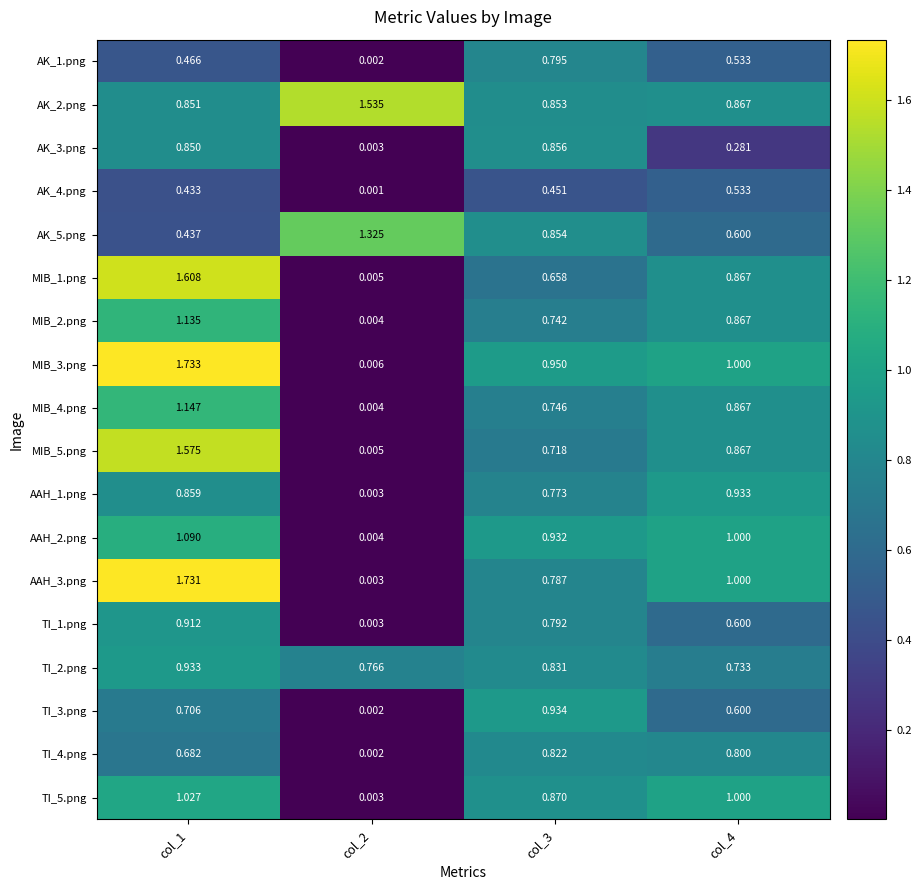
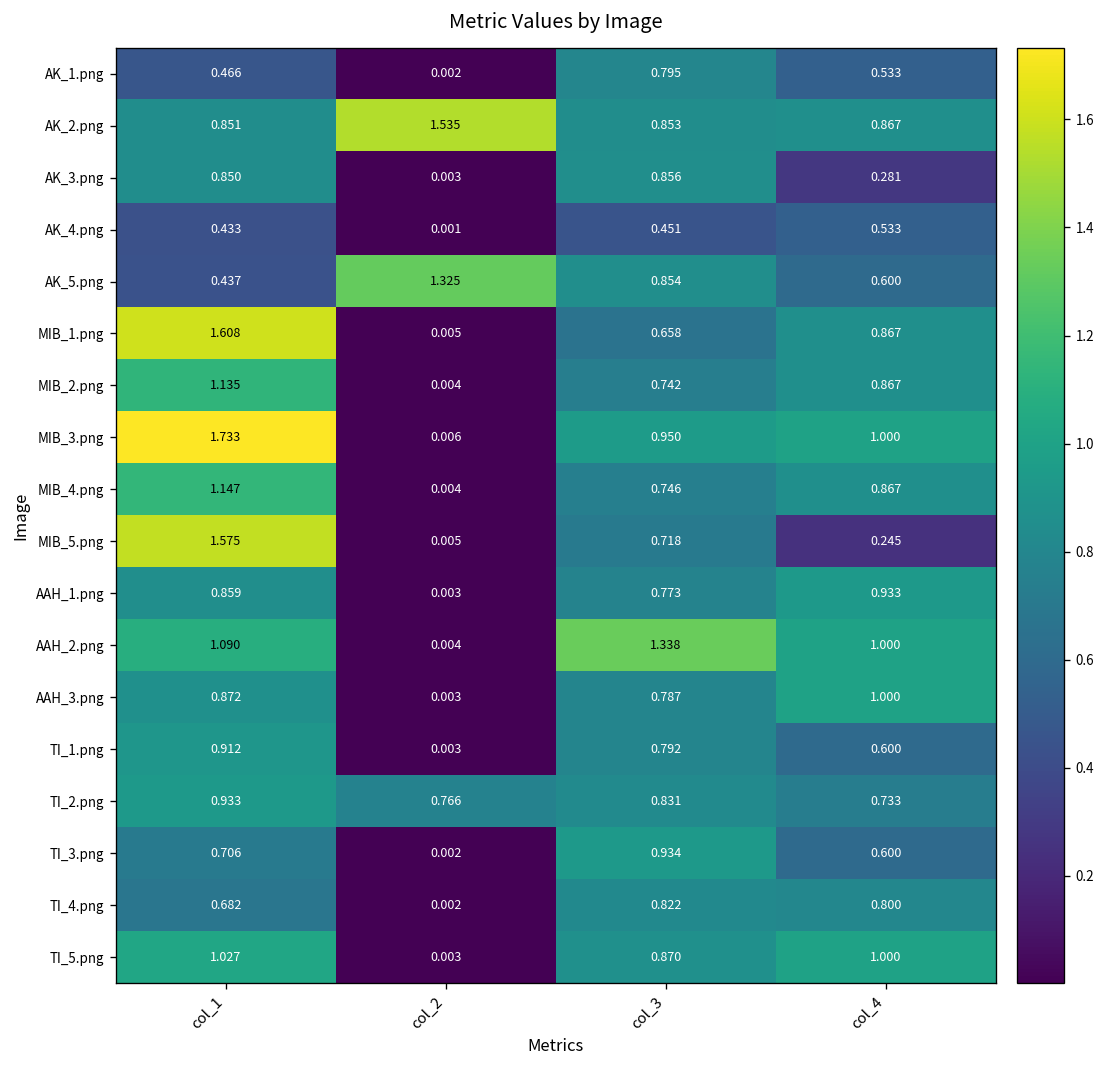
MIB_5.png, col_4: 0.867 -> 0.245
AAH_2.png, col_3: 0.932 -> 1.338
AAH_3.png, col_1: 1.731 -> 0.872
